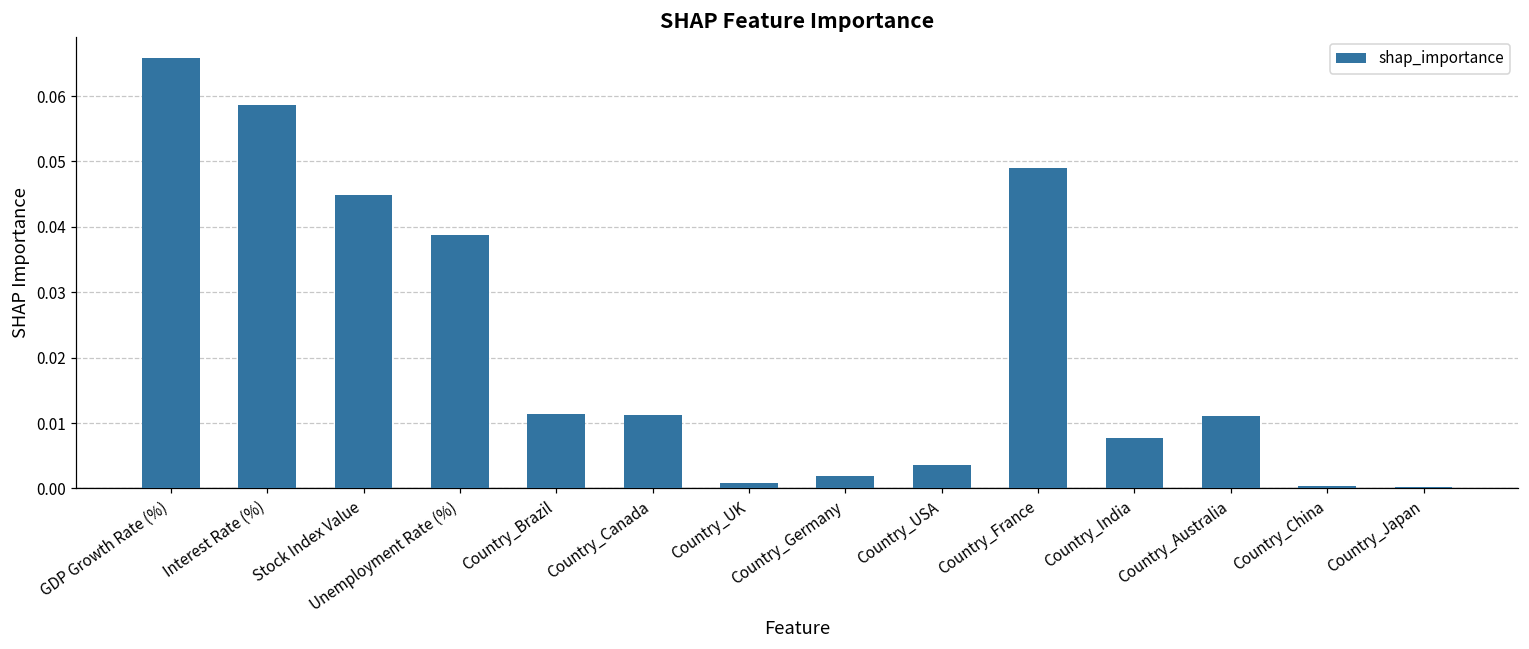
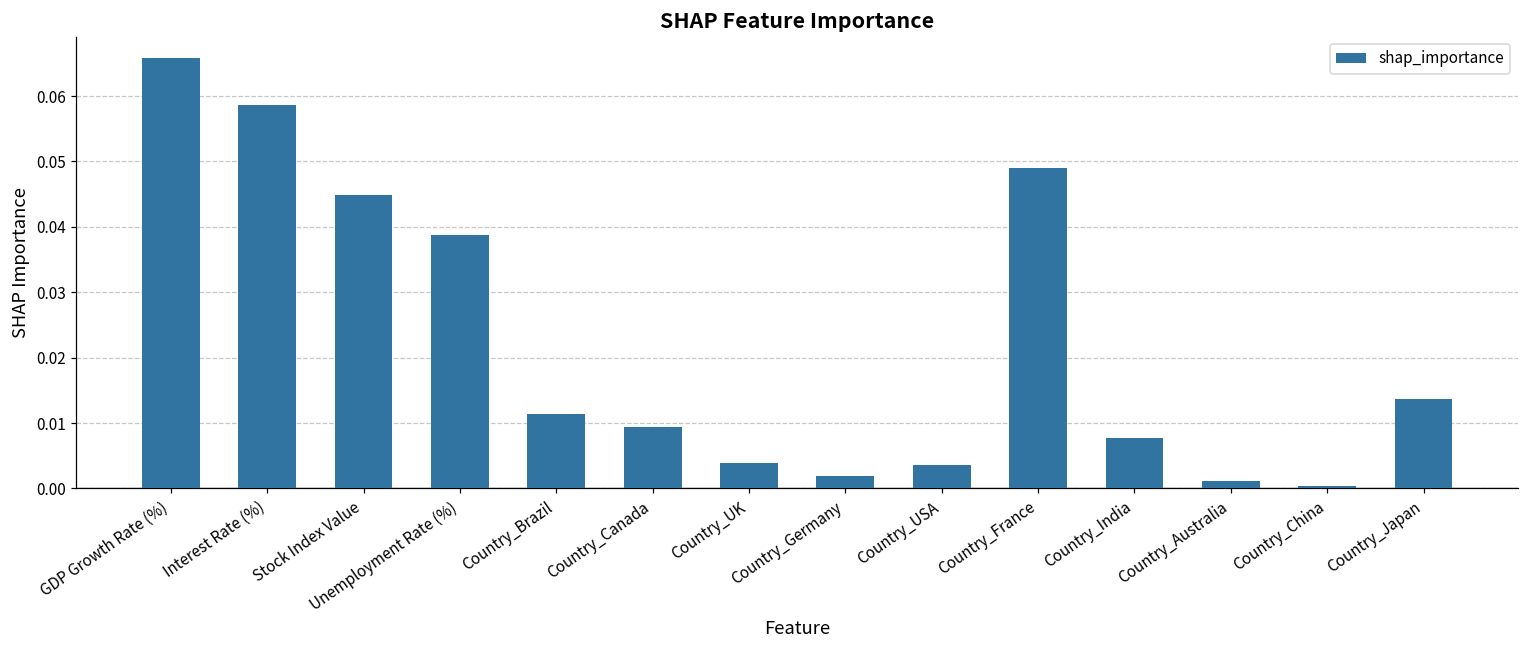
Country_Canada: 0.011 -> 0.009
Country_UK: 0.001 -> 0.004
Country_Australia: 0.011 -> 0.001
Country_Japan: 0.000 -> 0.014
